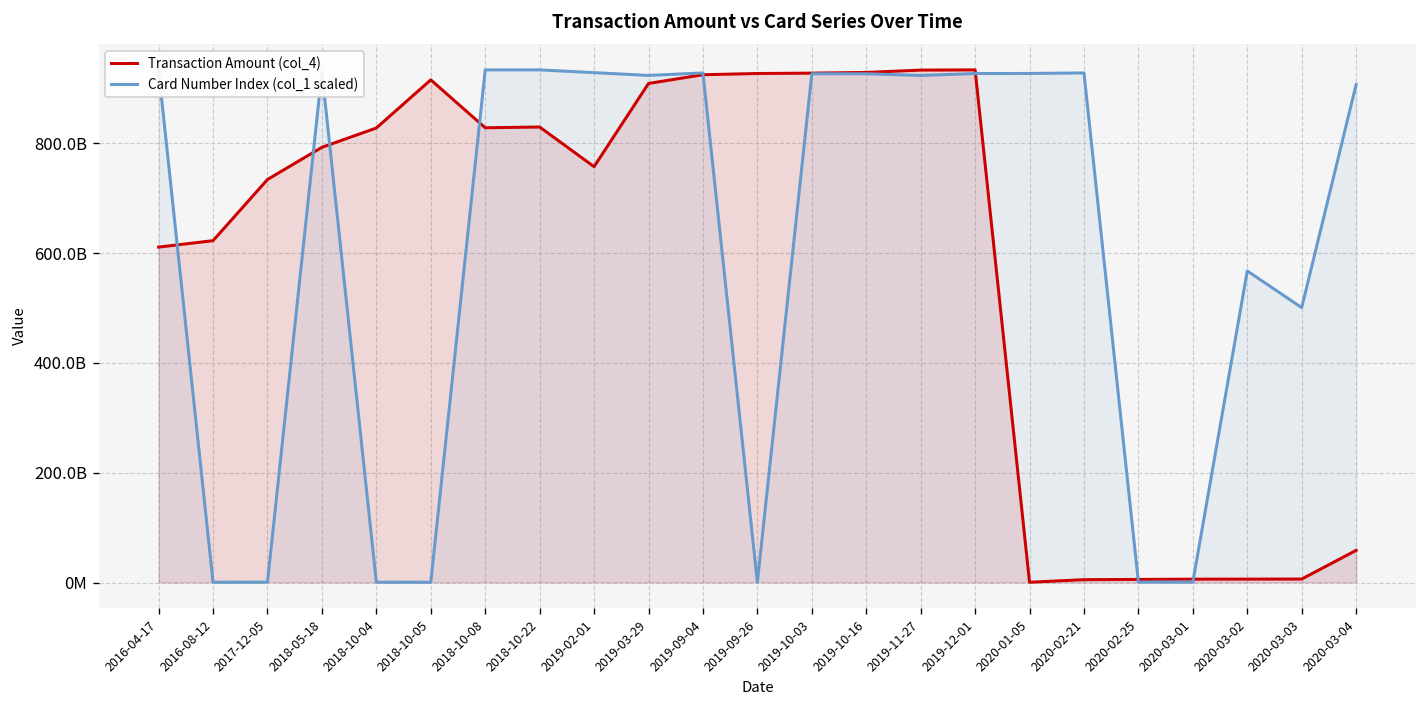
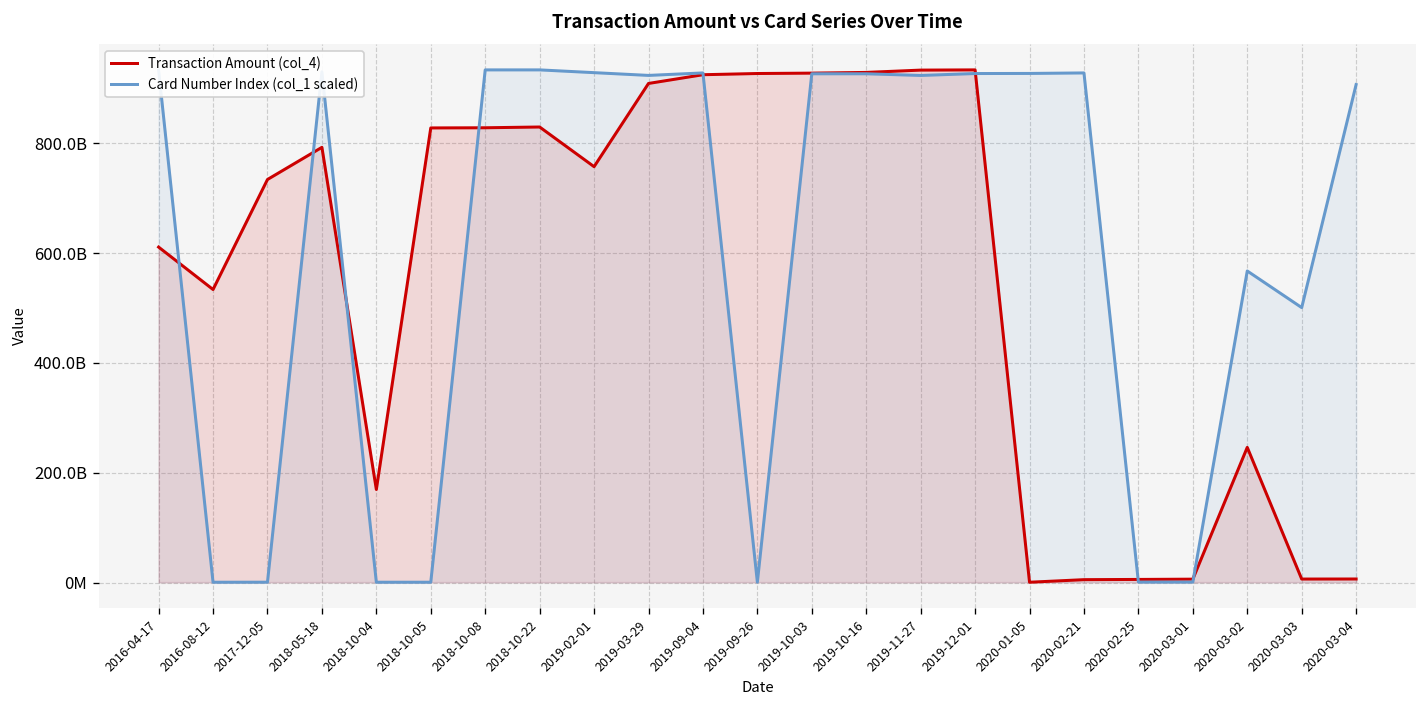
Transaction Amount (col_4), 2016-08-12: 620000000000 -> 530000000000
Transaction Amount (col_4), 2018-10-04: 830000000000 -> 170000000000
Transaction Amount (col_4), 2018-10-05: 920000000000 -> 830000000000
Transaction Amount (col_4), 2020-03-02: 10000000000 -> 250000000000
Transaction Amount (col_4), 2020-03-04: 60000000000 -> 10000000000
